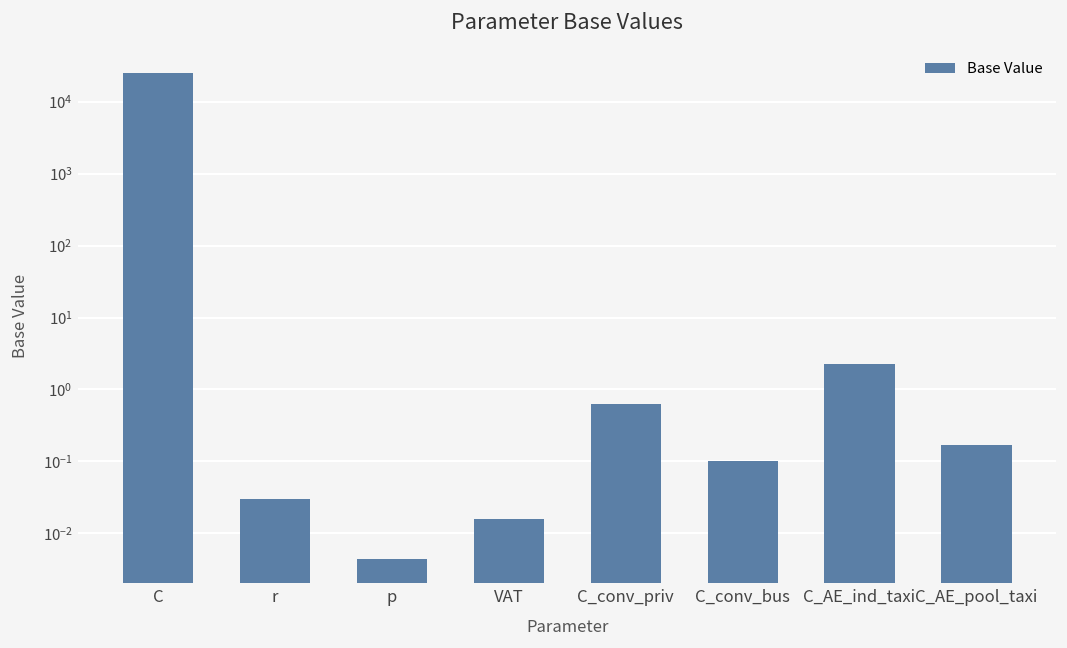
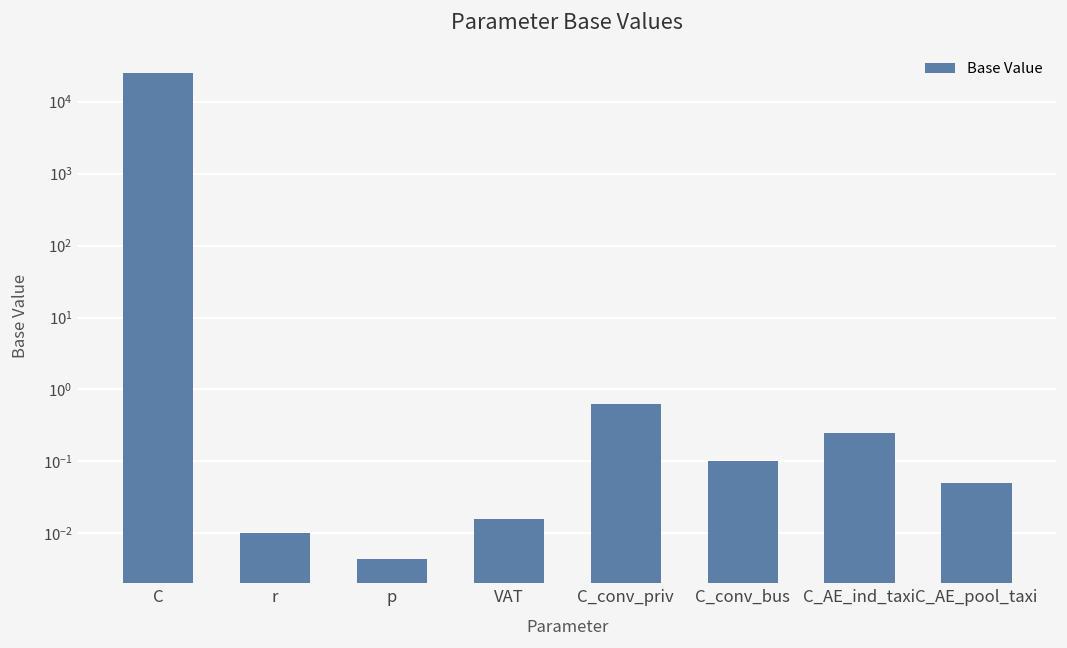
r: 0.03 -> 0.01
C_AE_ind_taxi: 2.3 -> 0.25
C_AE_pool_taxi: 0.17 -> 0.05
